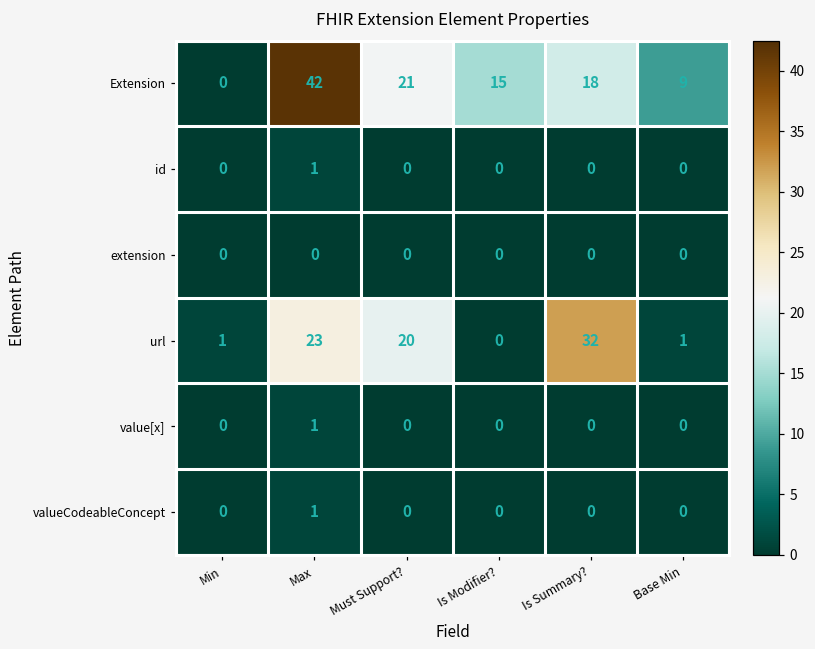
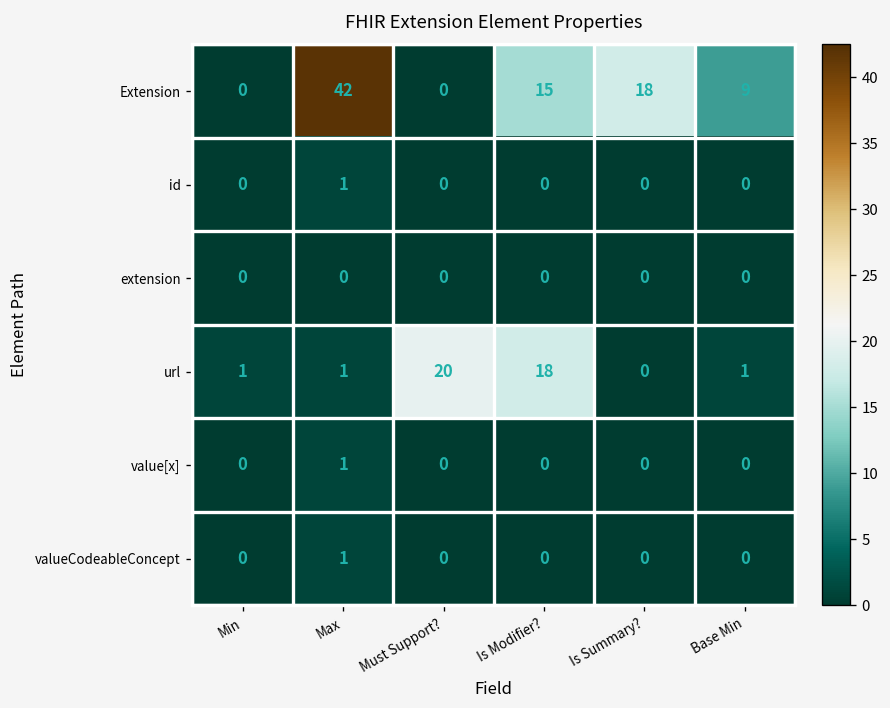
Extension, Must Support?: 21 -> 0
url, Max: 23 -> 1
url, Is Modifier?: 0 -> 18
url, Is Summary?: 32 -> 0
